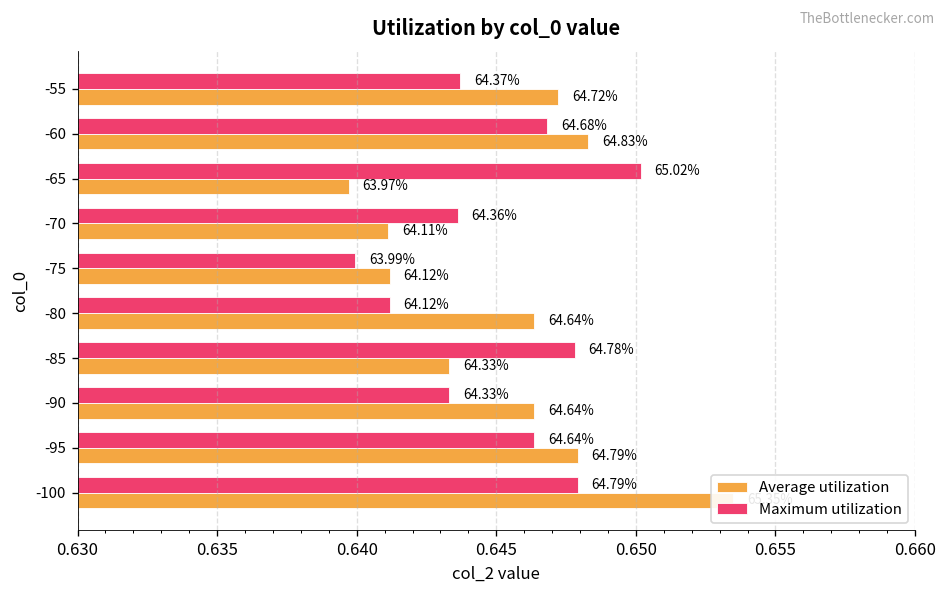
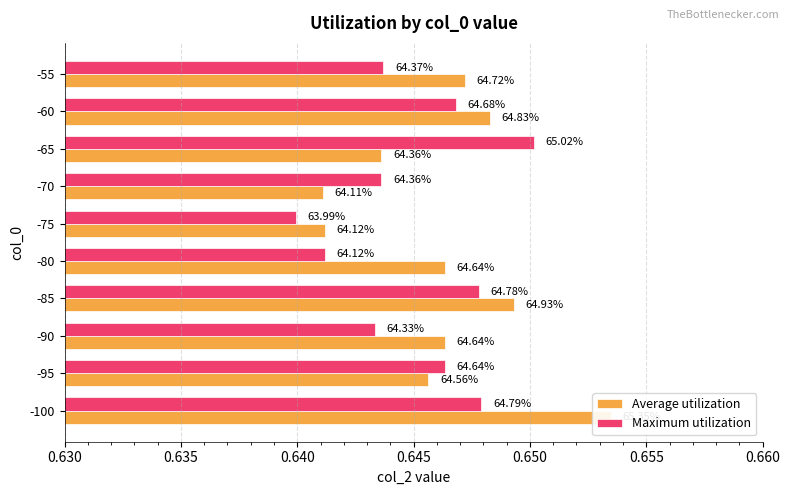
Average utilization, -65: 63.97% -> 64.36%
Average utilization, -85: 64.33% -> 64.93%
Average utilization, -95: 64.79% -> 64.56%
